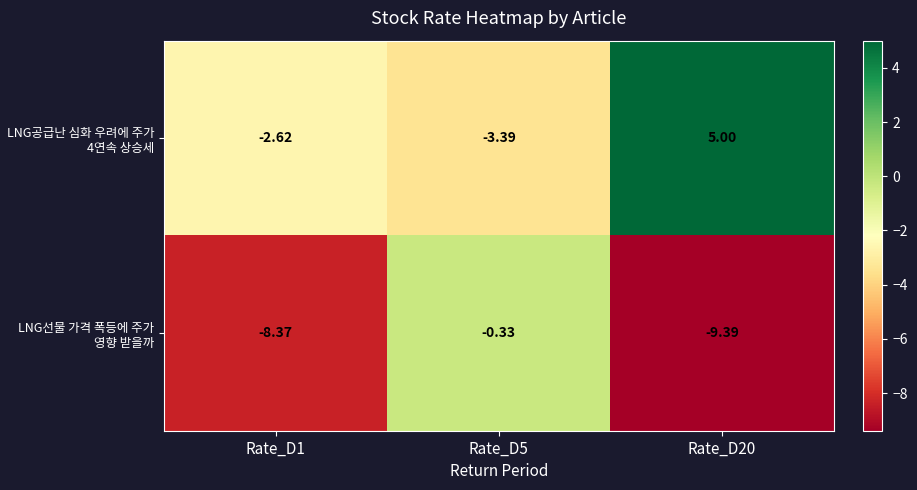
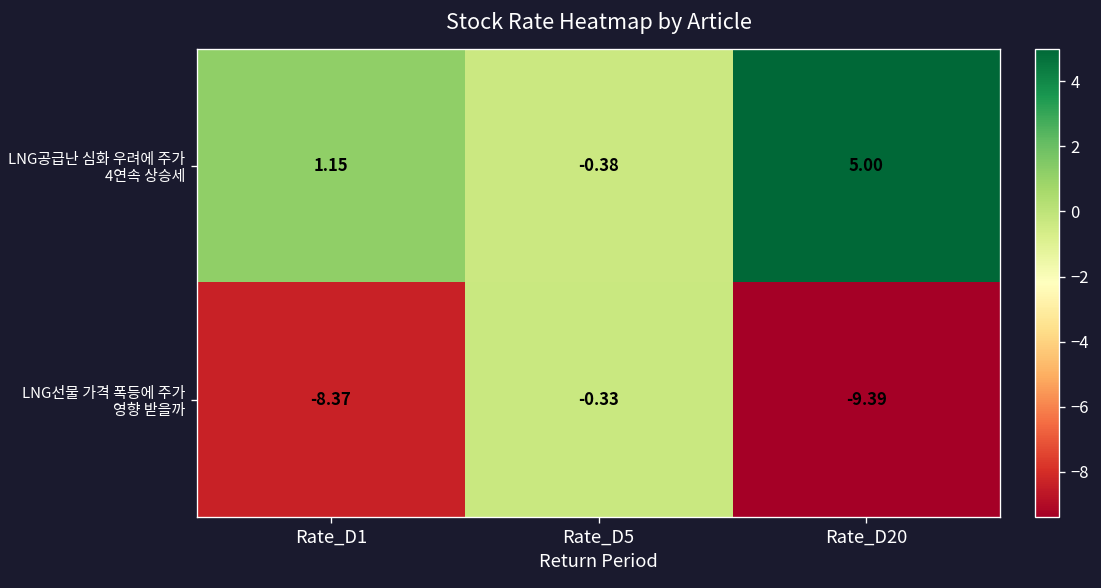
LNG공급난 심화 우려에 주가 4연속 상승세, Rate_D1: -2.62 -> 1.15
LNG공급난 심화 우려에 주가 4연속 상승세, Rate_D5: -3.39 -> -0.38
